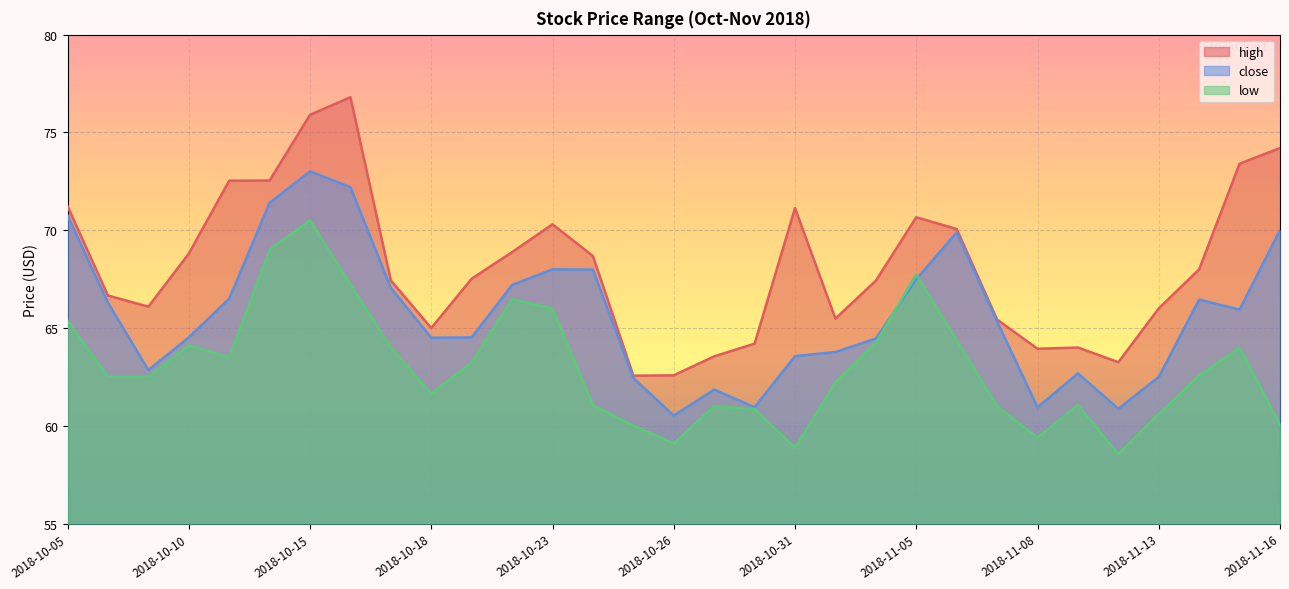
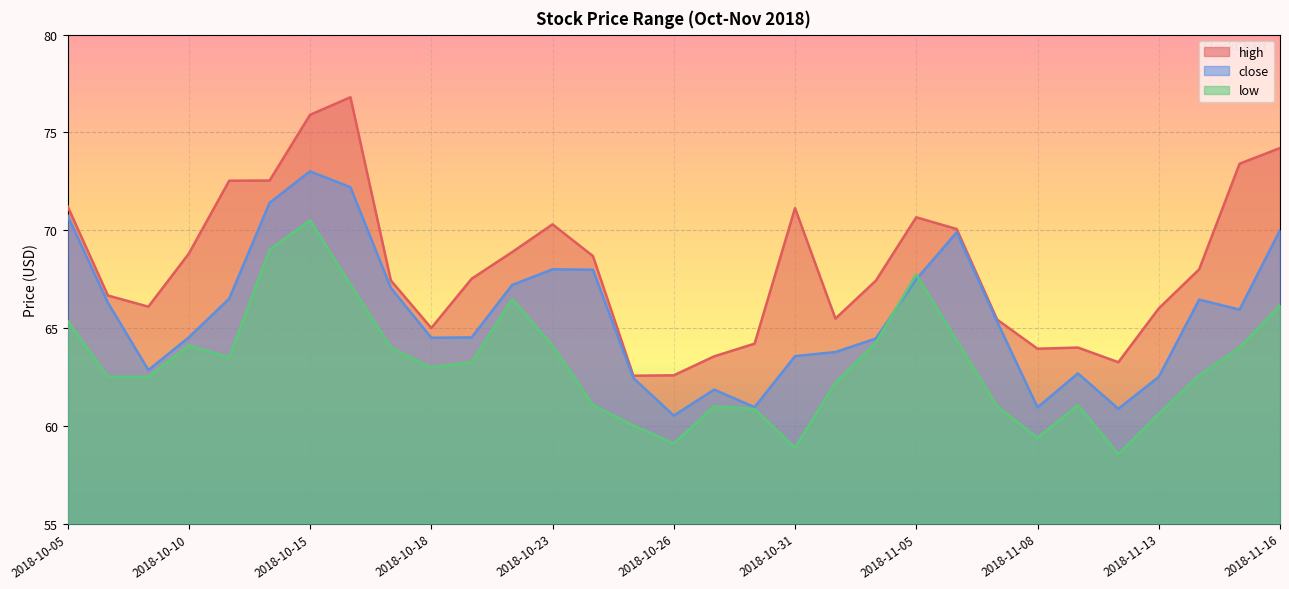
low, 2018-10-18: 61.6 -> 63.0
low, 2018-10-23: 66.0 -> 64.1
low, 2018-11-16: 60.1 -> 66.2
